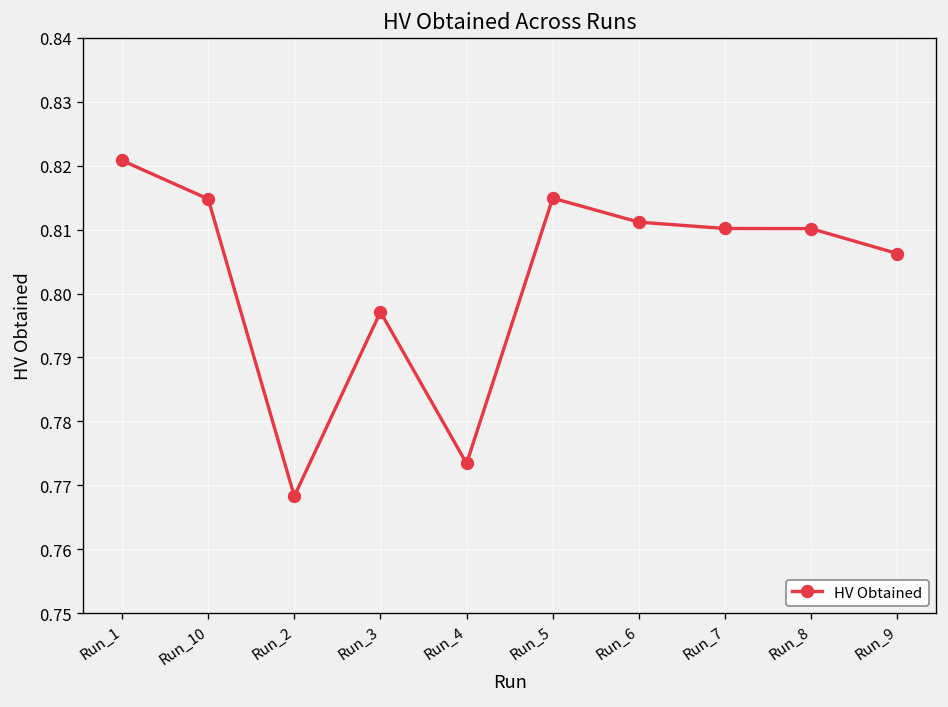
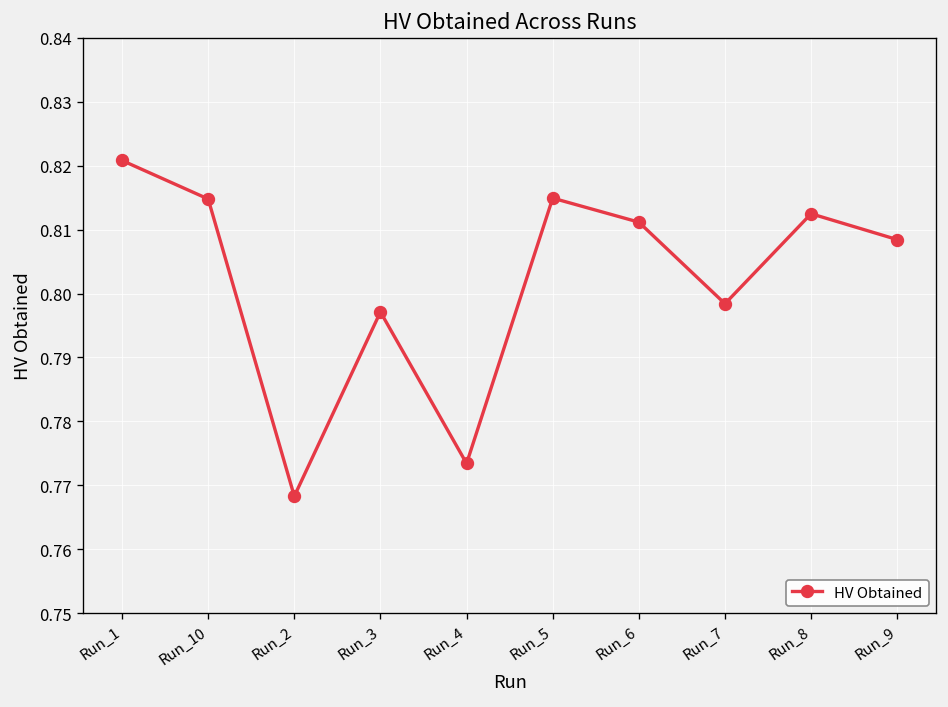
Run_7: 0.810 -> 0.798
Run_8: 0.810 -> 0.812
Run_9: 0.806 -> 0.808
